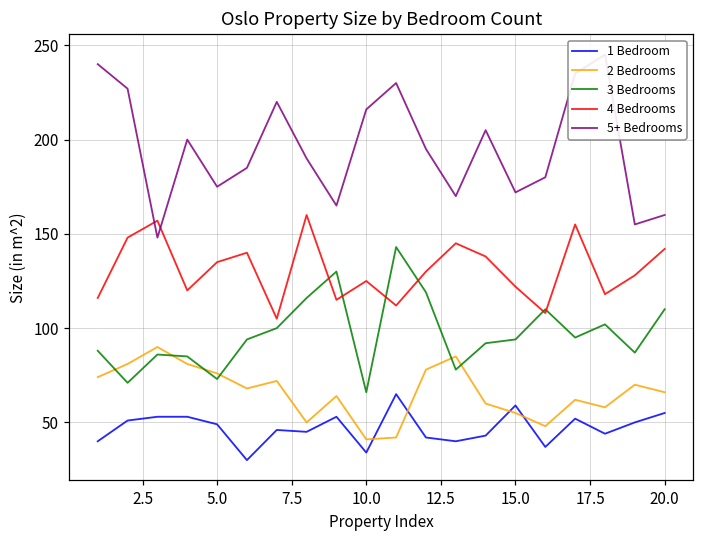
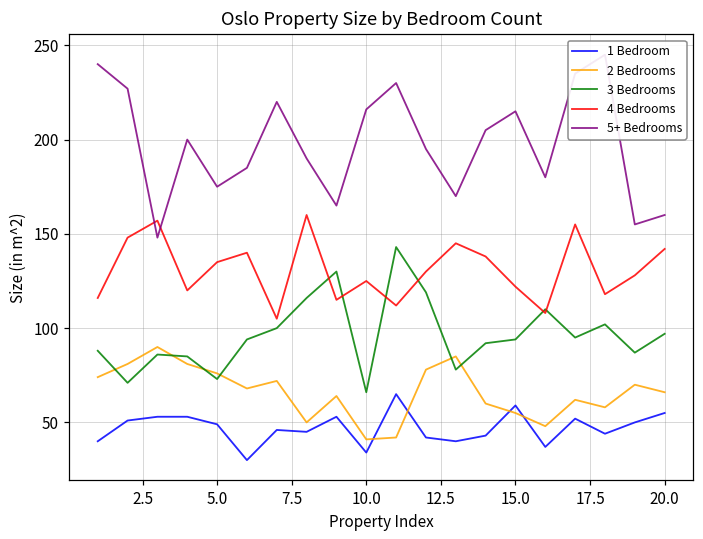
5+ Bedrooms, 15.0: 172 -> 215
3 Bedrooms, 20.0: 110 -> 97
